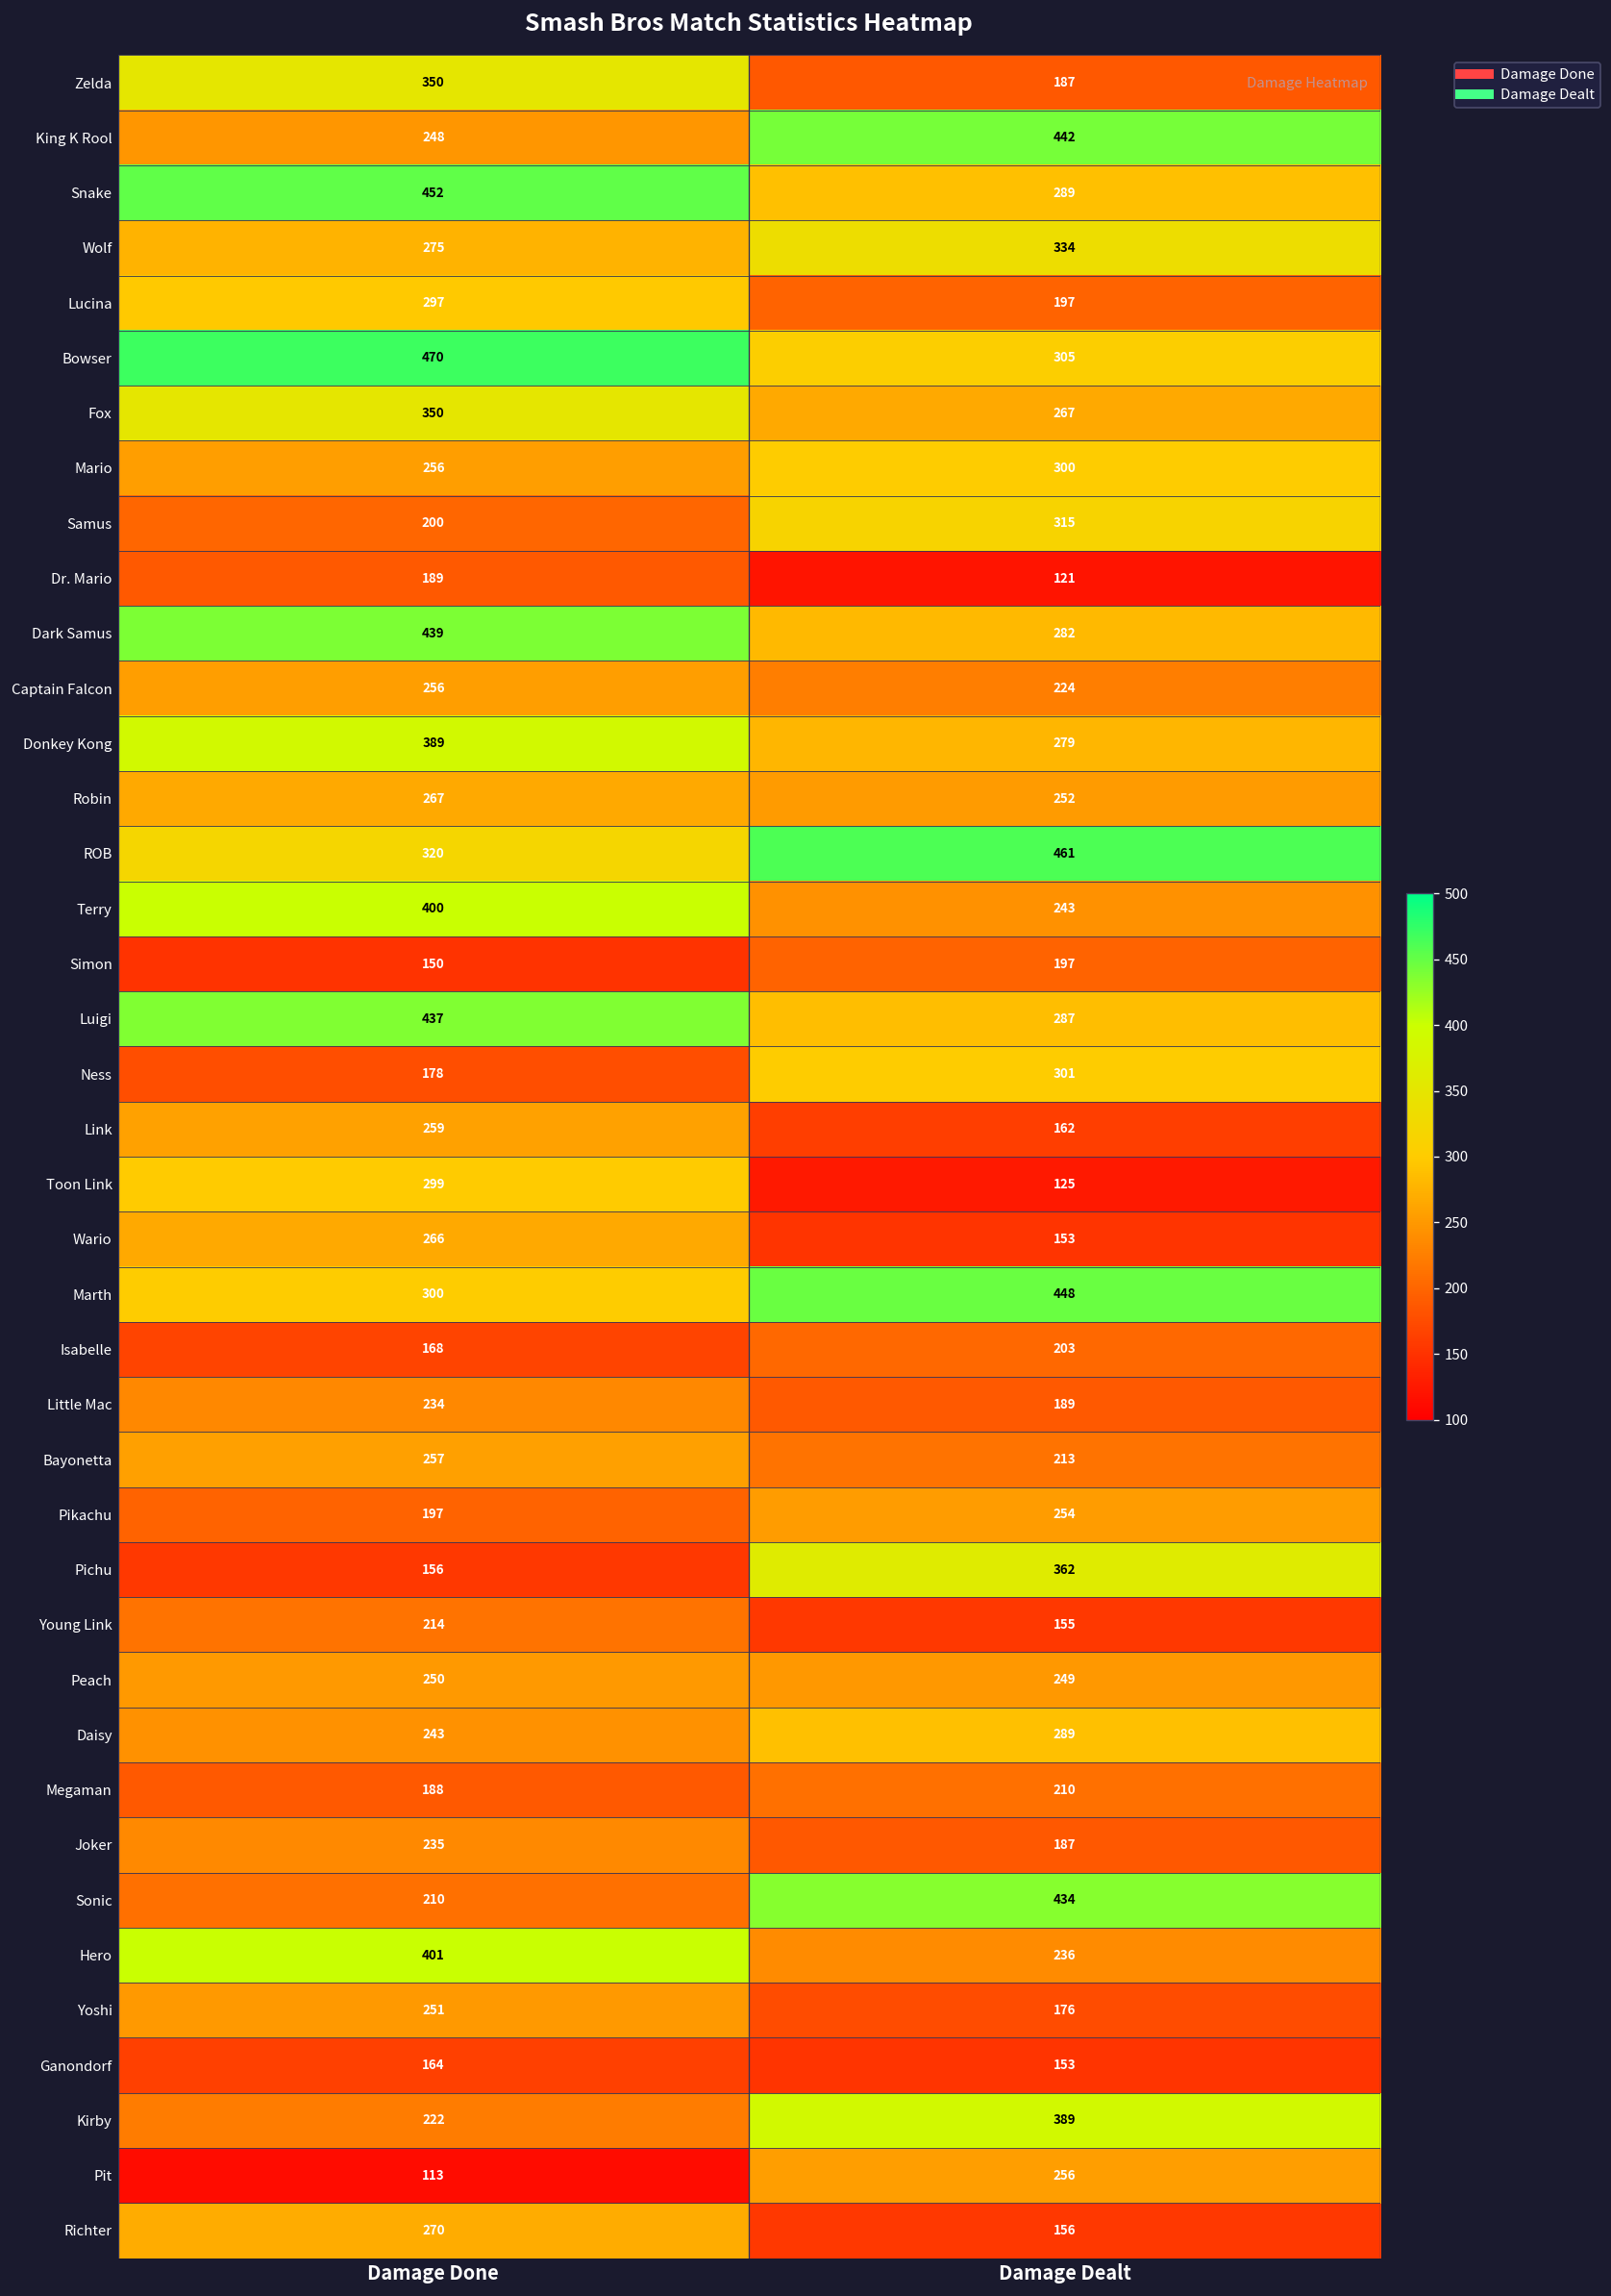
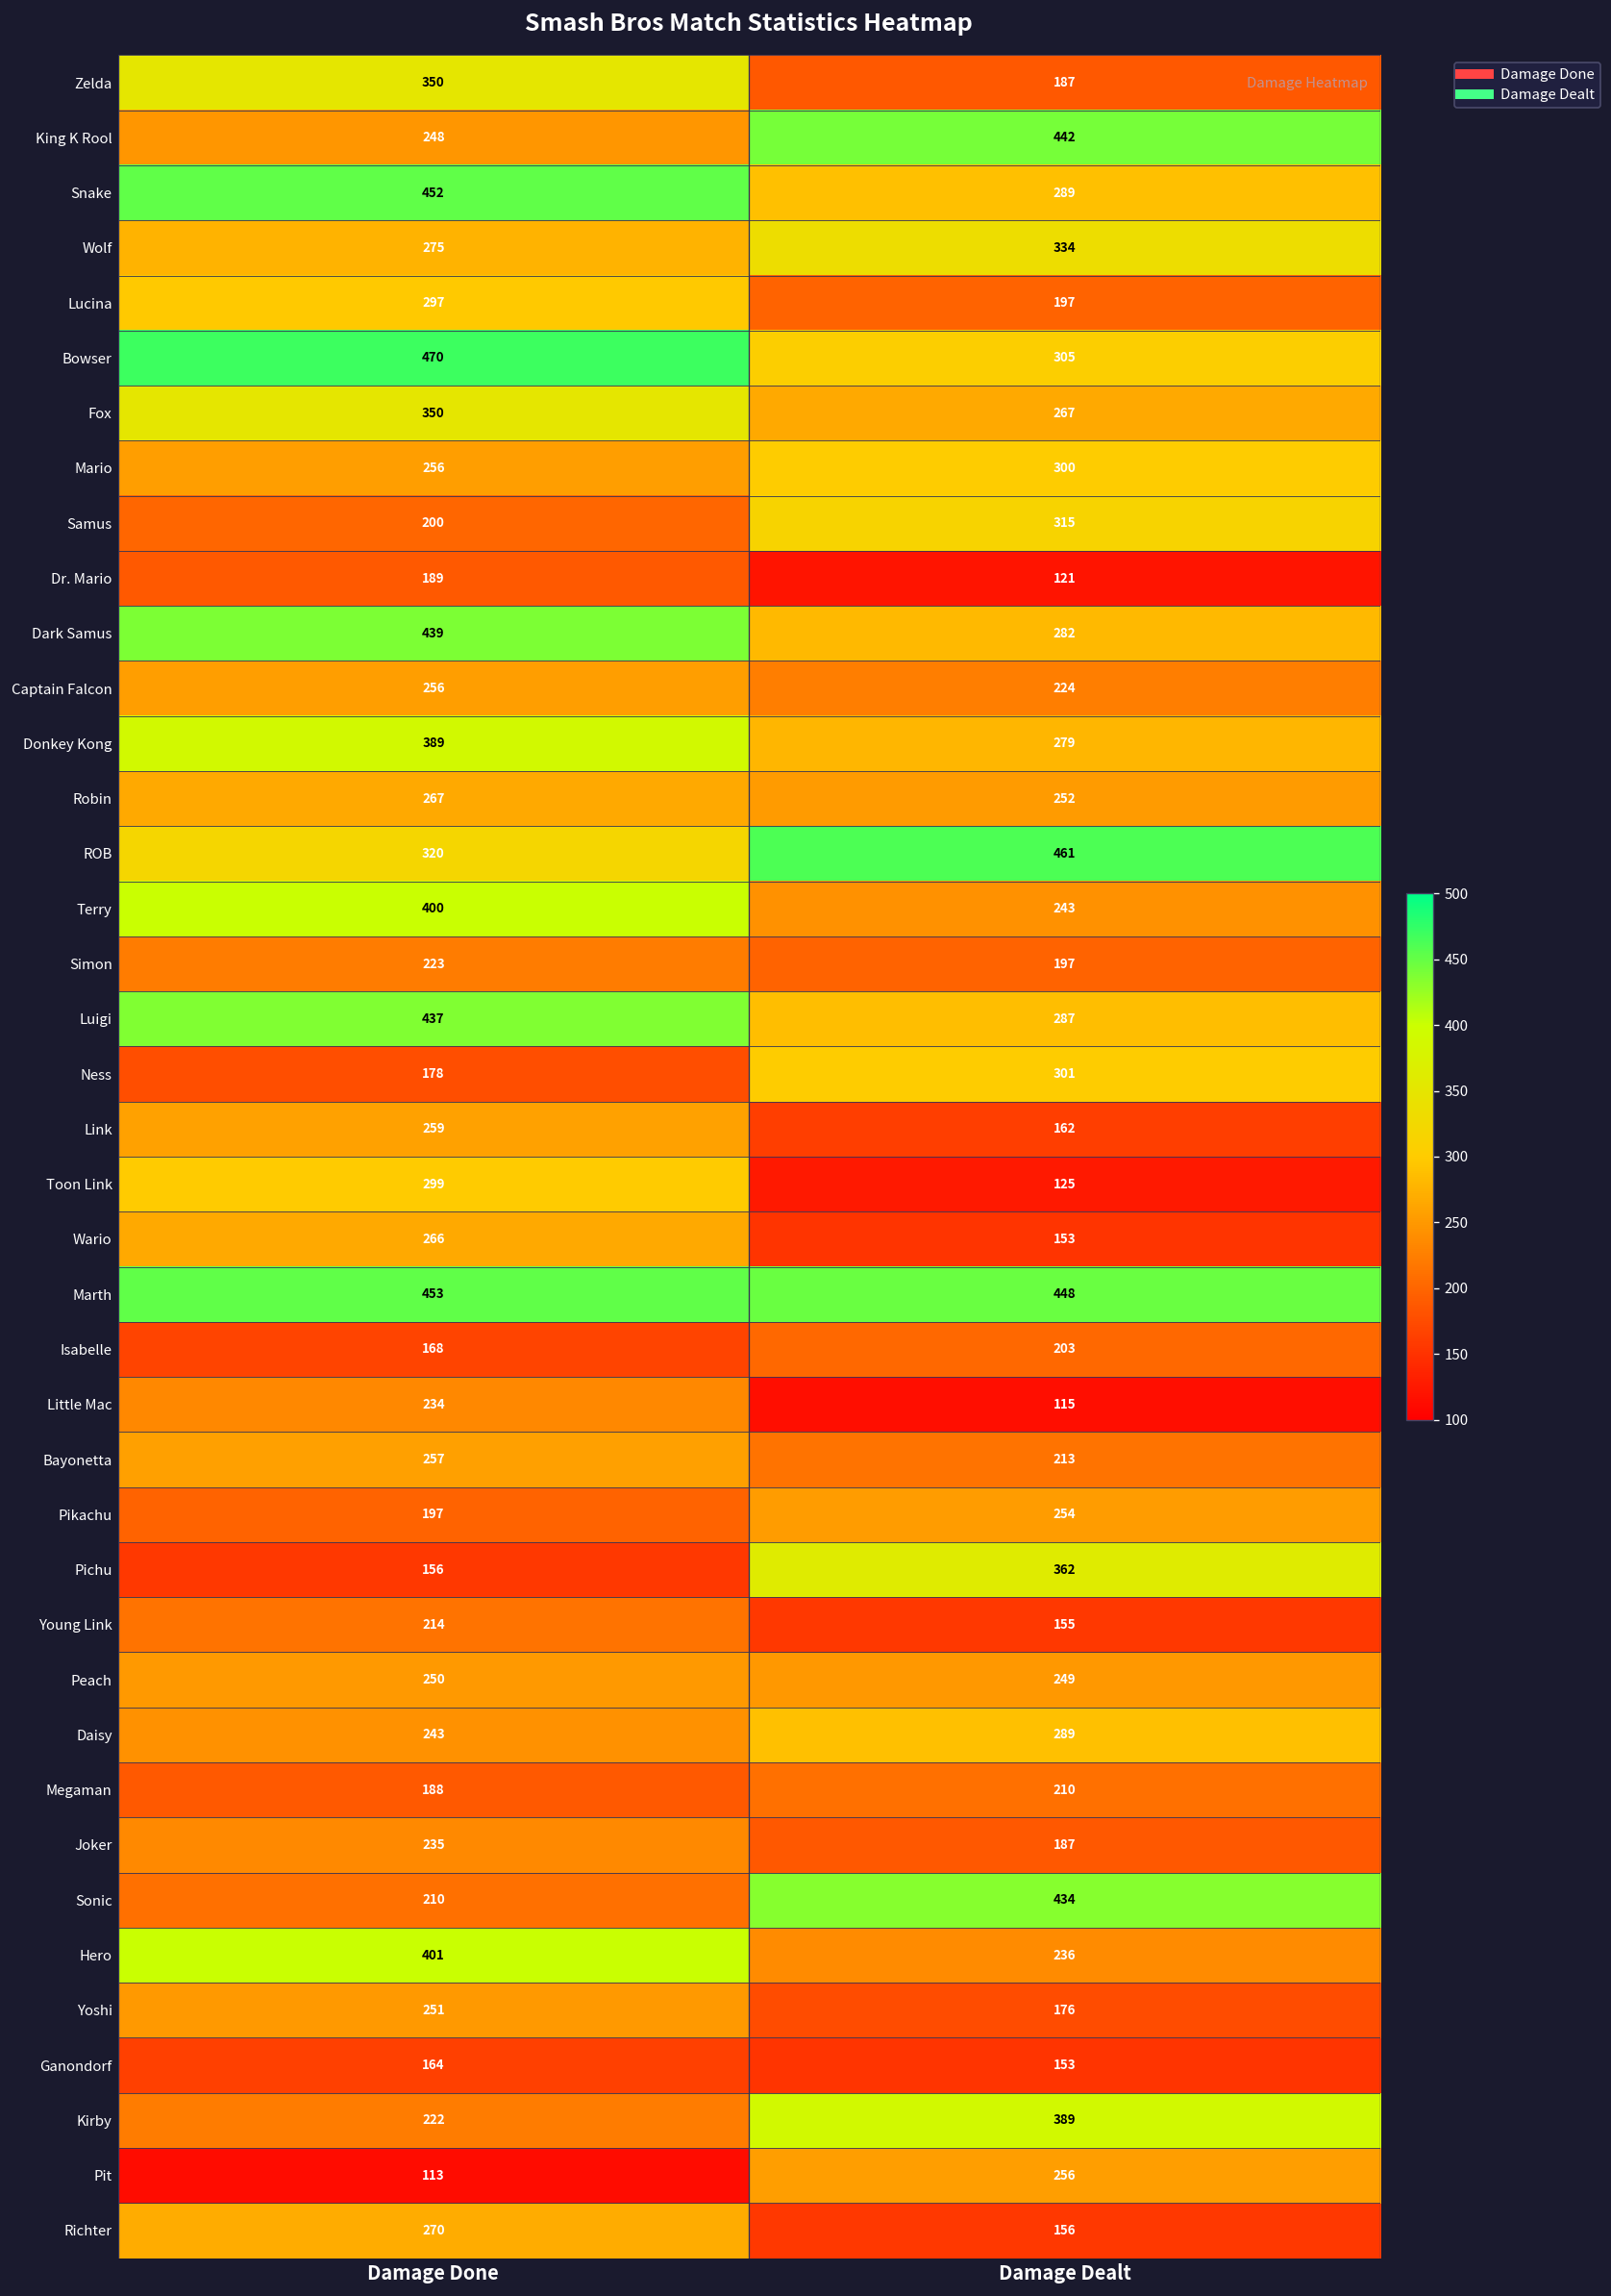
Simon, Damage Done: 150 -> 223
Marth, Damage Done: 300 -> 453
Little Mac, Damage Dealt: 189 -> 115
